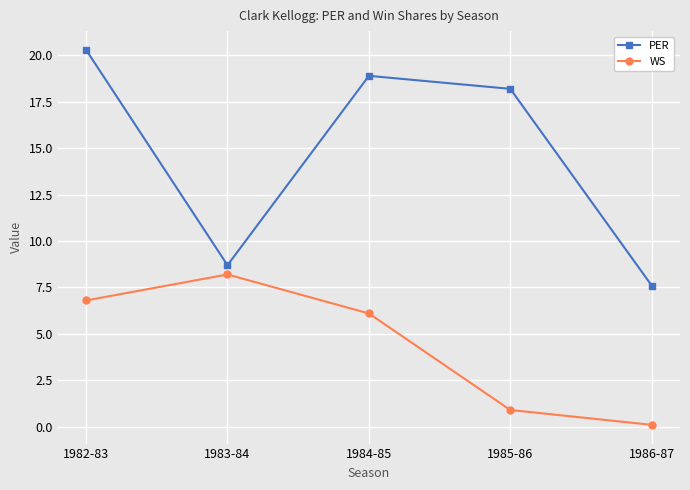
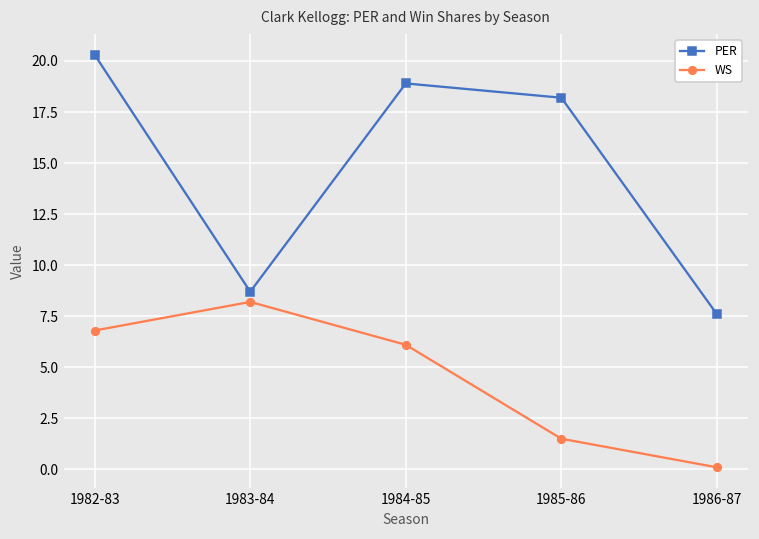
WS, 1985-86: 0.9 -> 1.5
